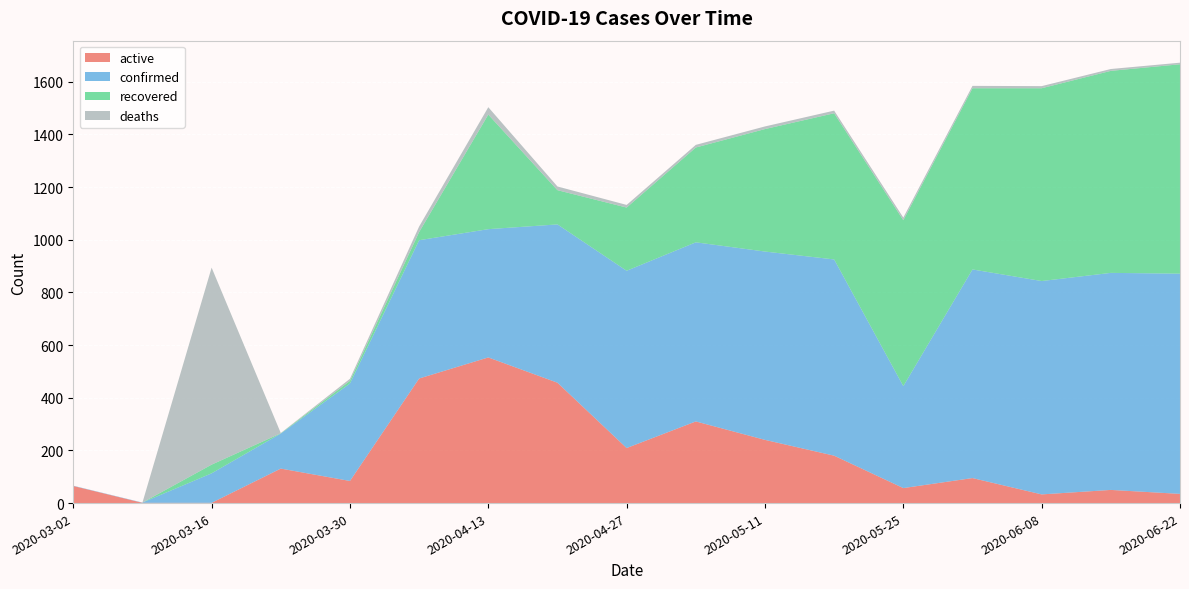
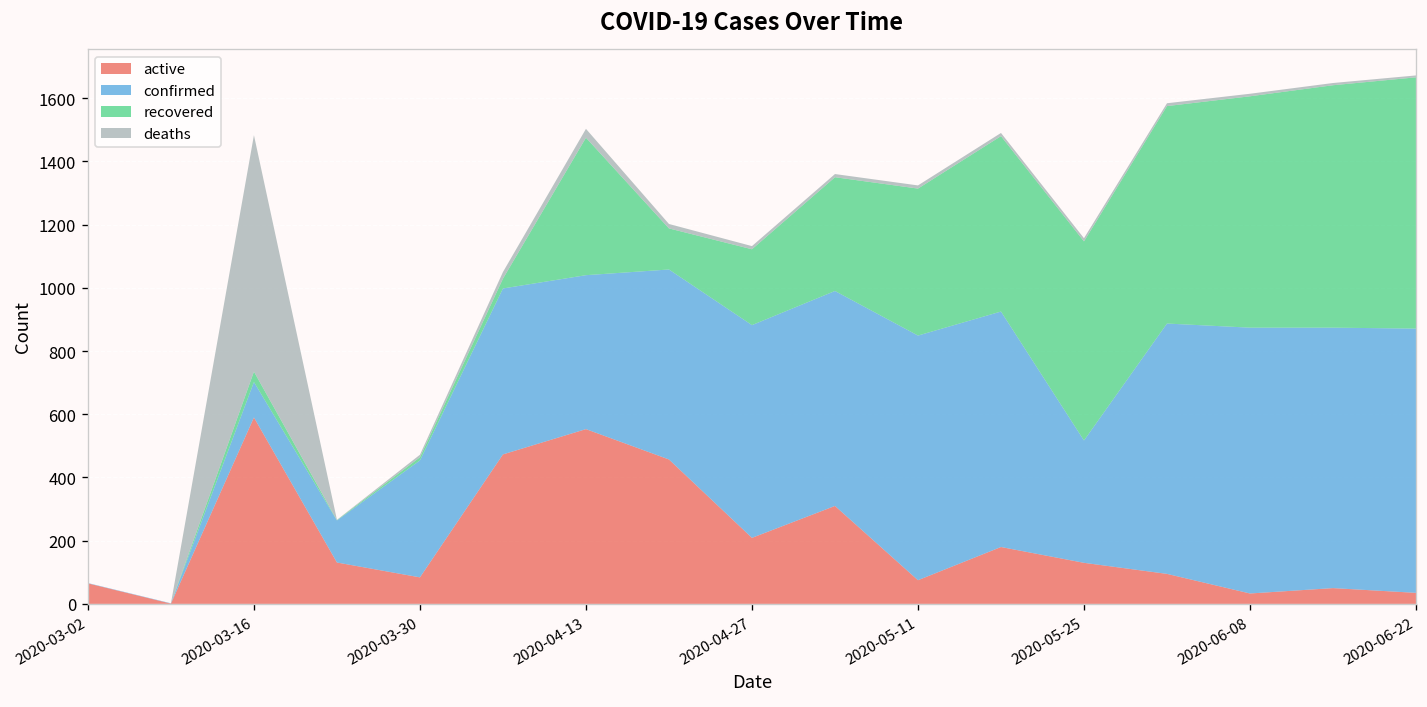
active, 2020-03-16: 0 -> 590
active, 2020-05-11: 240 -> 80
confirmed, 2020-05-11: 720 -> 770
active, 2020-05-25: 60 -> 130
confirmed, 2020-06-08: 810 -> 840
